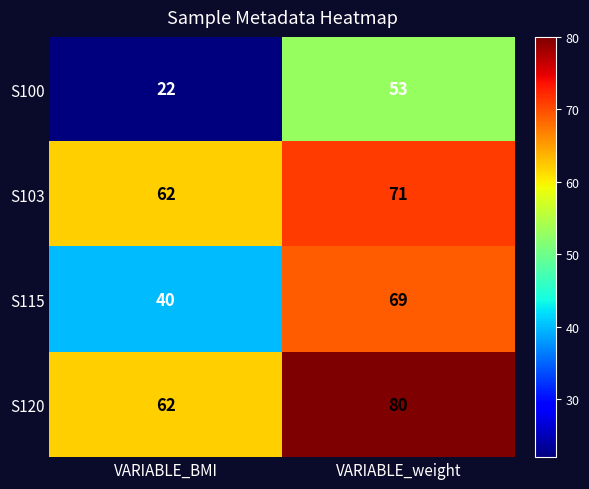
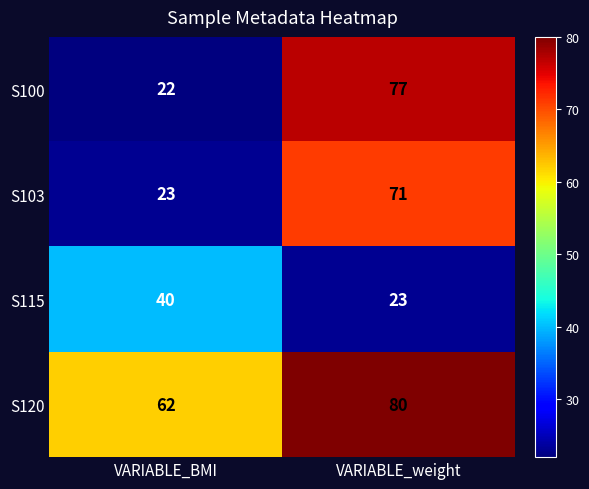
S100, VARIABLE_weight: 53 -> 77
S103, VARIABLE_BMI: 62 -> 23
S115, VARIABLE_weight: 69 -> 23
